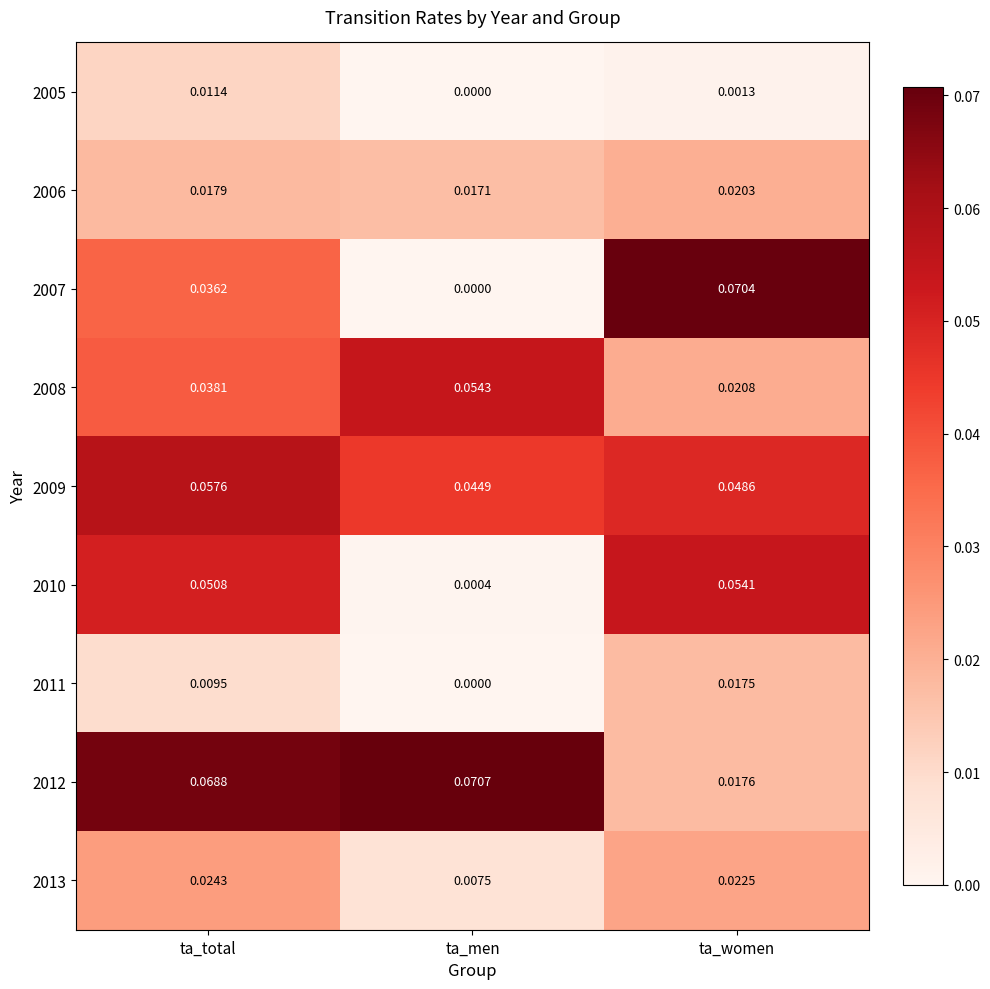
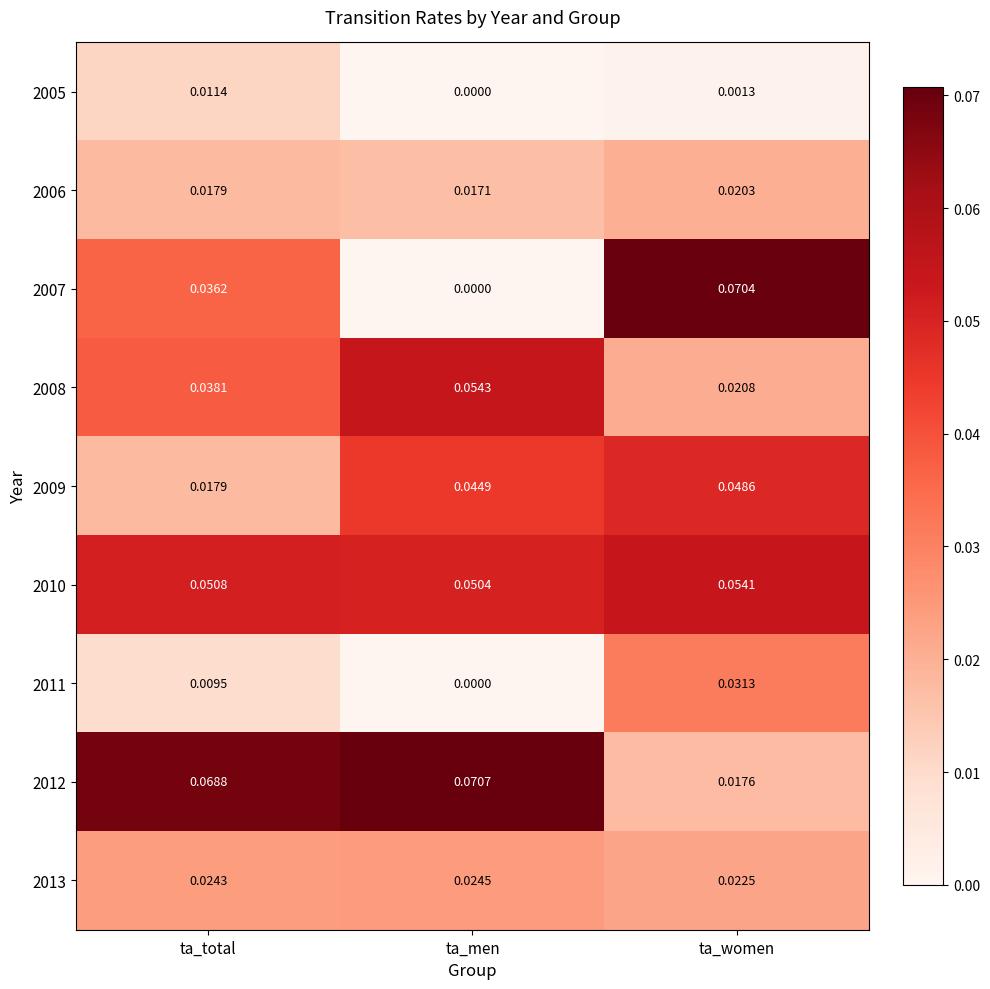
2009, ta_total: 0.0576 -> 0.0179
2010, ta_men: 0.0004 -> 0.0504
2011, ta_women: 0.0175 -> 0.0313
2013, ta_men: 0.0075 -> 0.0245
